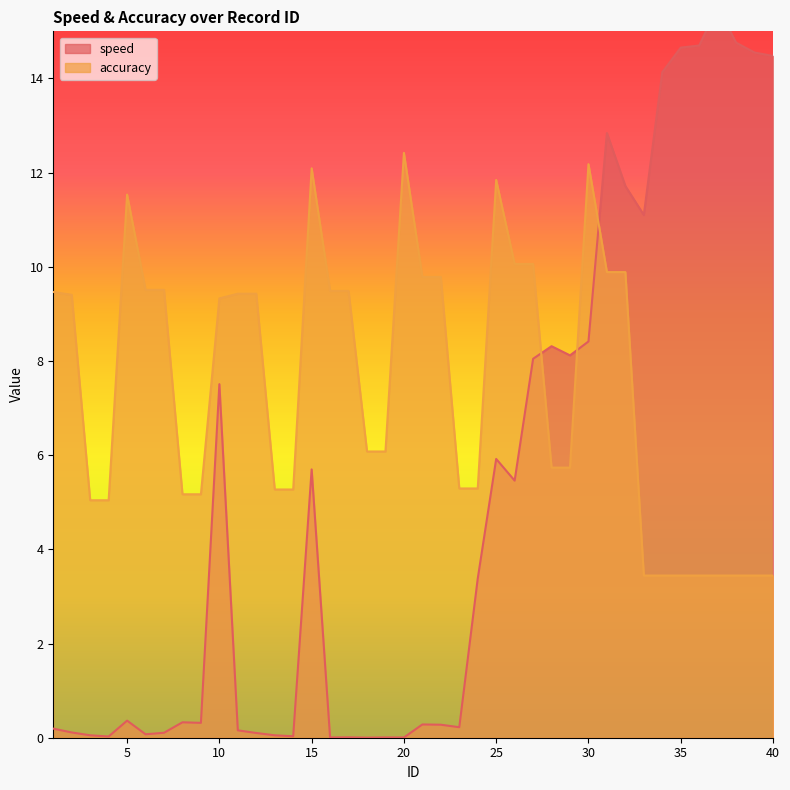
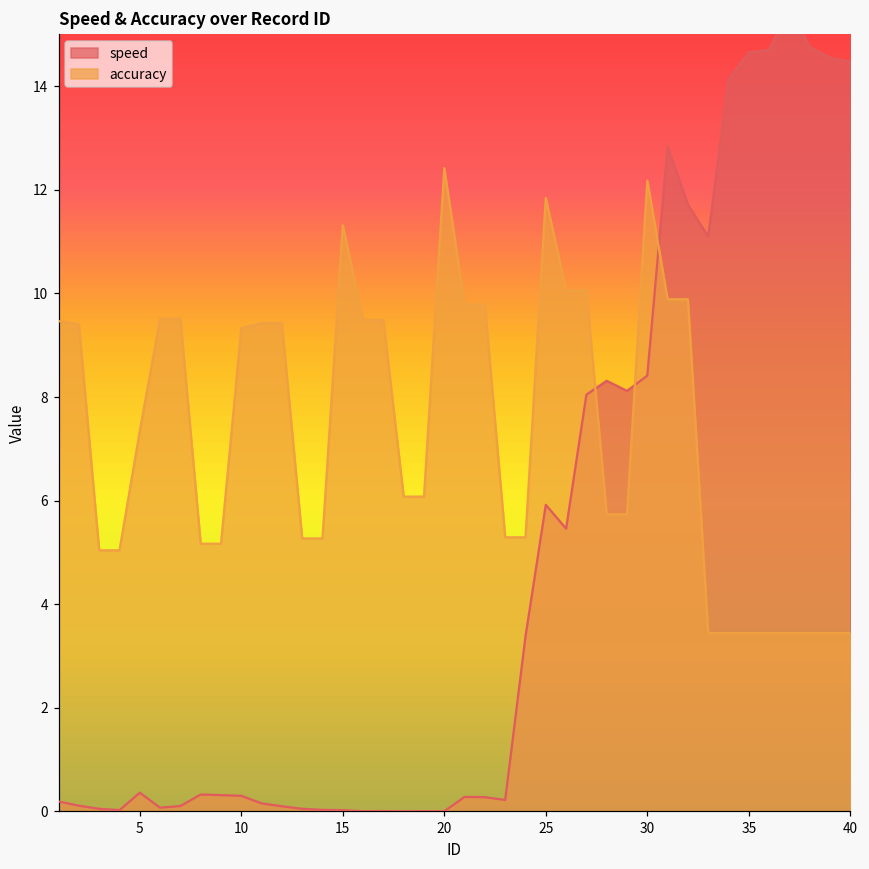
accuracy, 5: 11.5 -> 7.3
speed, 10: 7.5 -> 0.3
speed, 15: 5.7 -> 0.0
accuracy, 15: 12.1 -> 11.3
